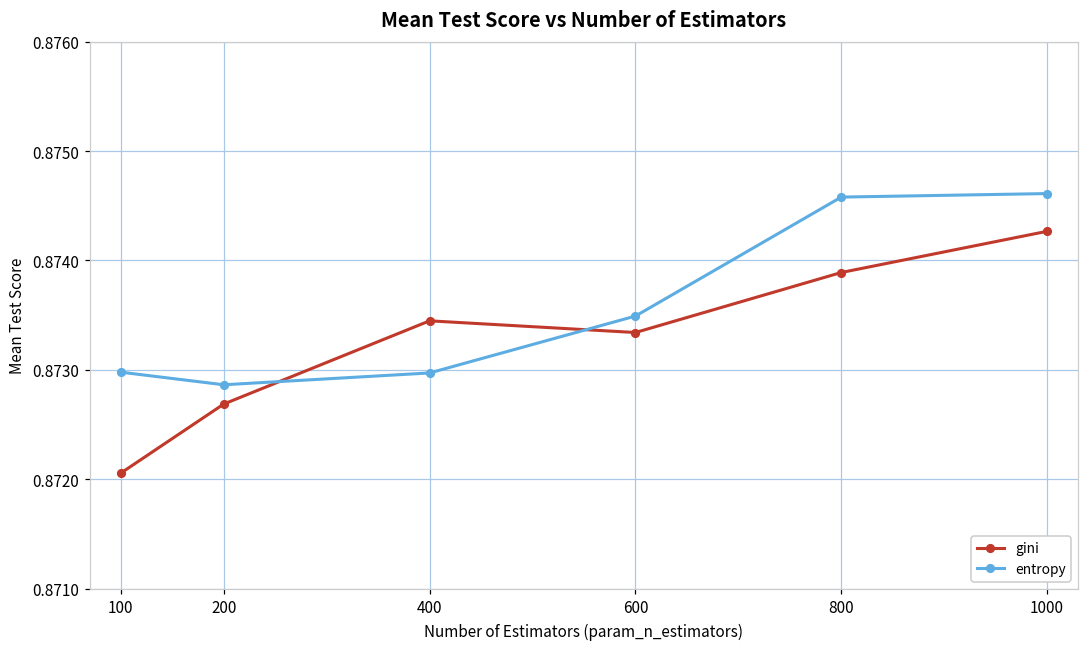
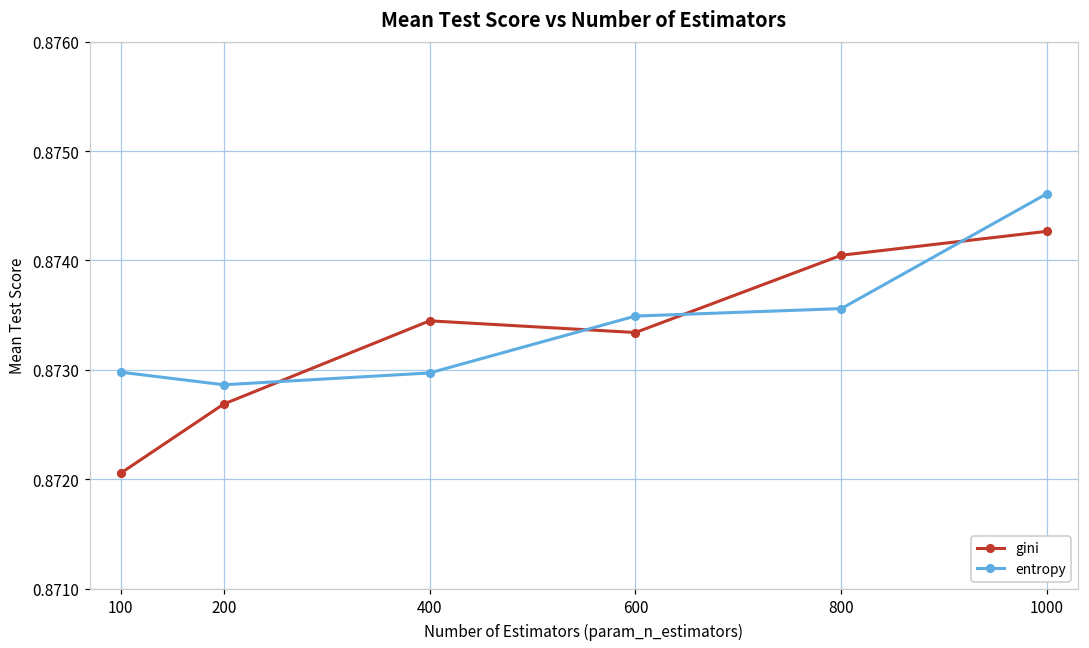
gini, 800: 0.8739 -> 0.8740
entropy, 800: 0.8746 -> 0.8736
